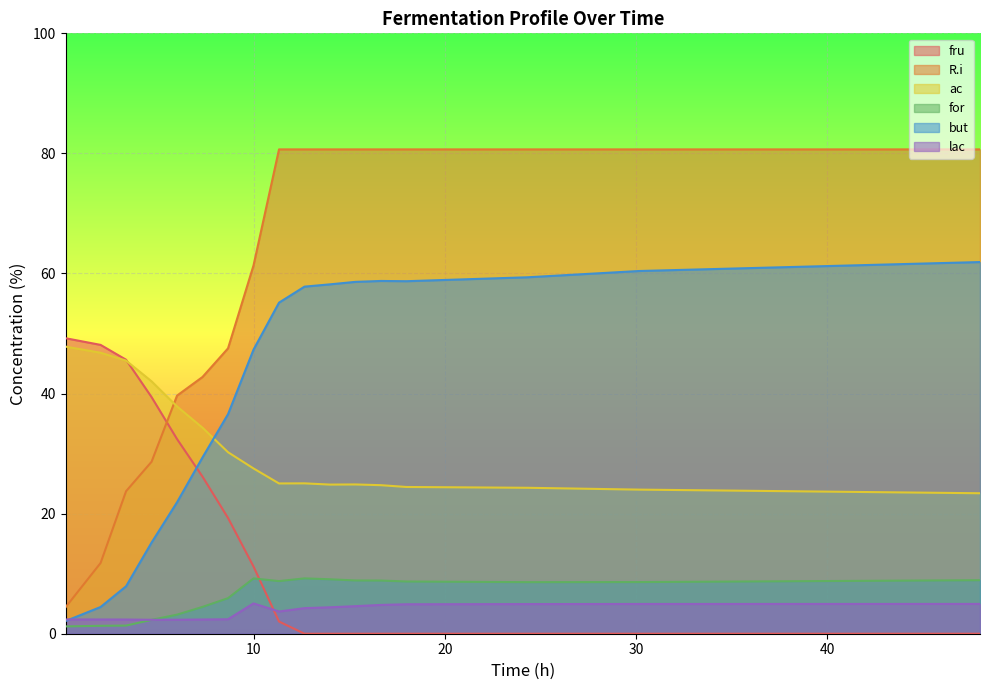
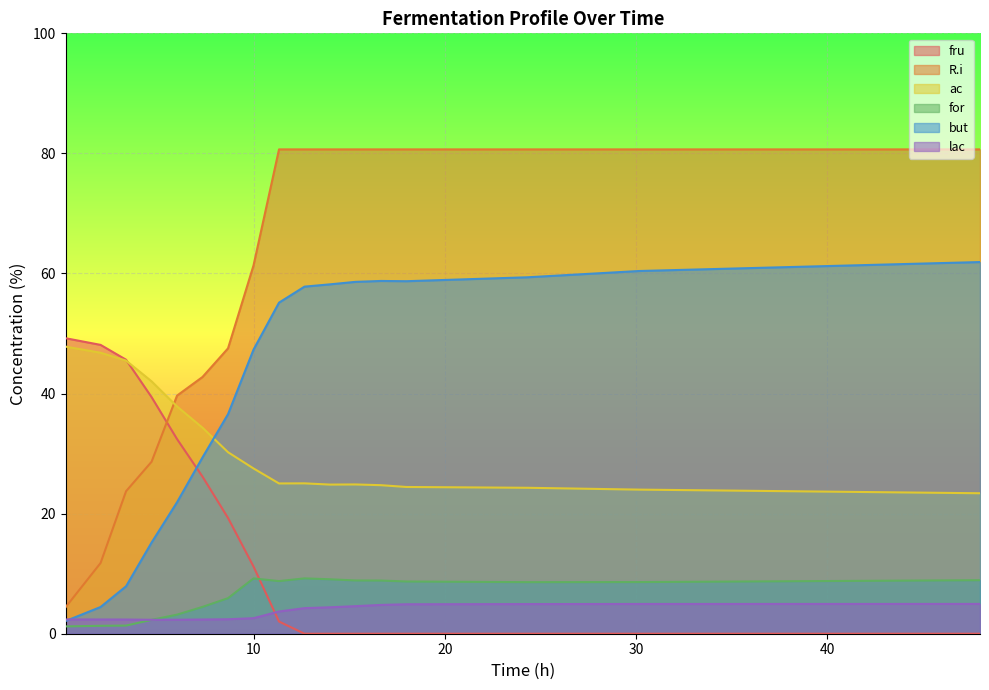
lac, 10: 5 -> 3
